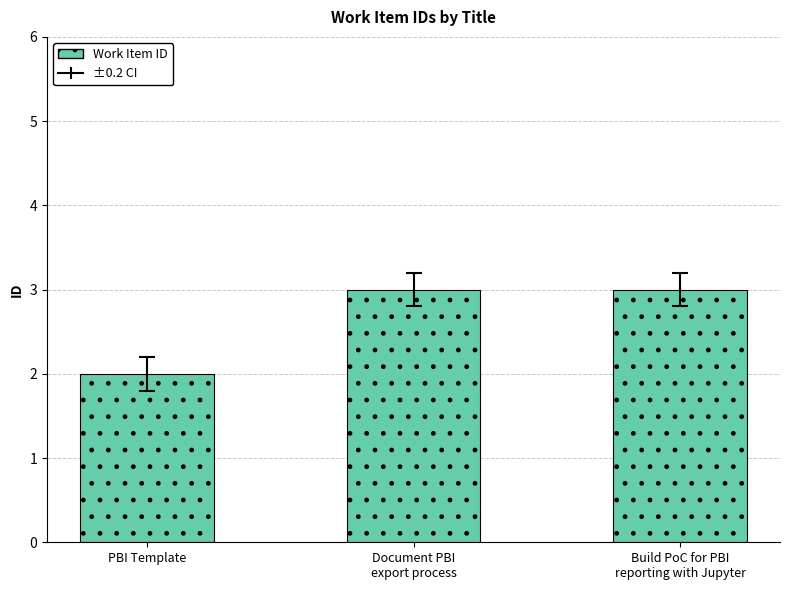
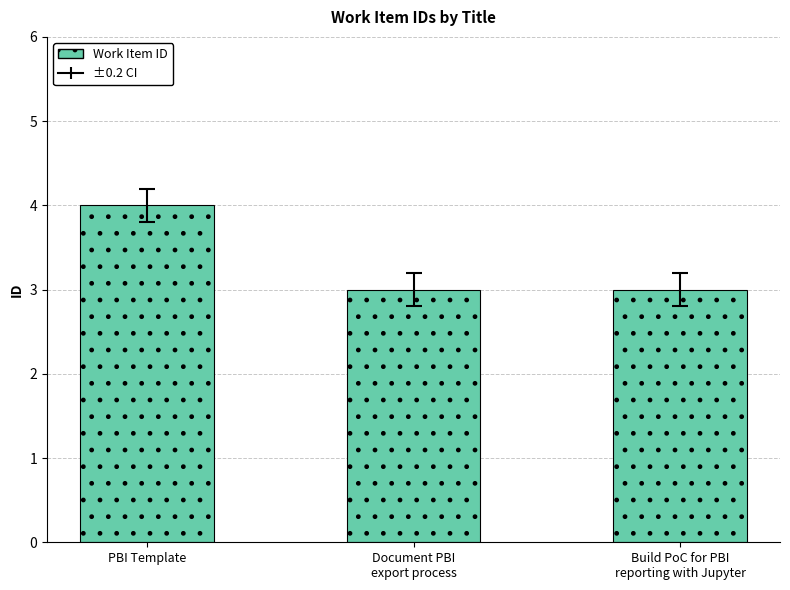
Work Item ID, PBI Template: 2 -> 4
